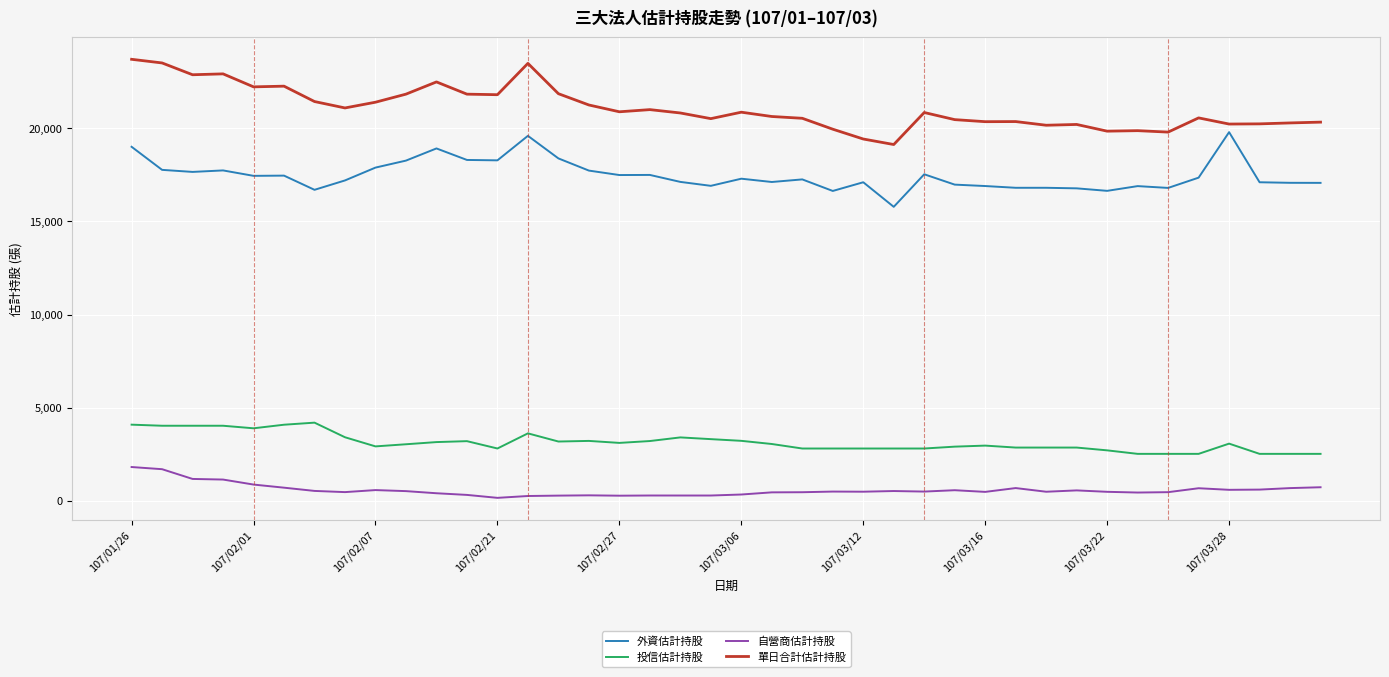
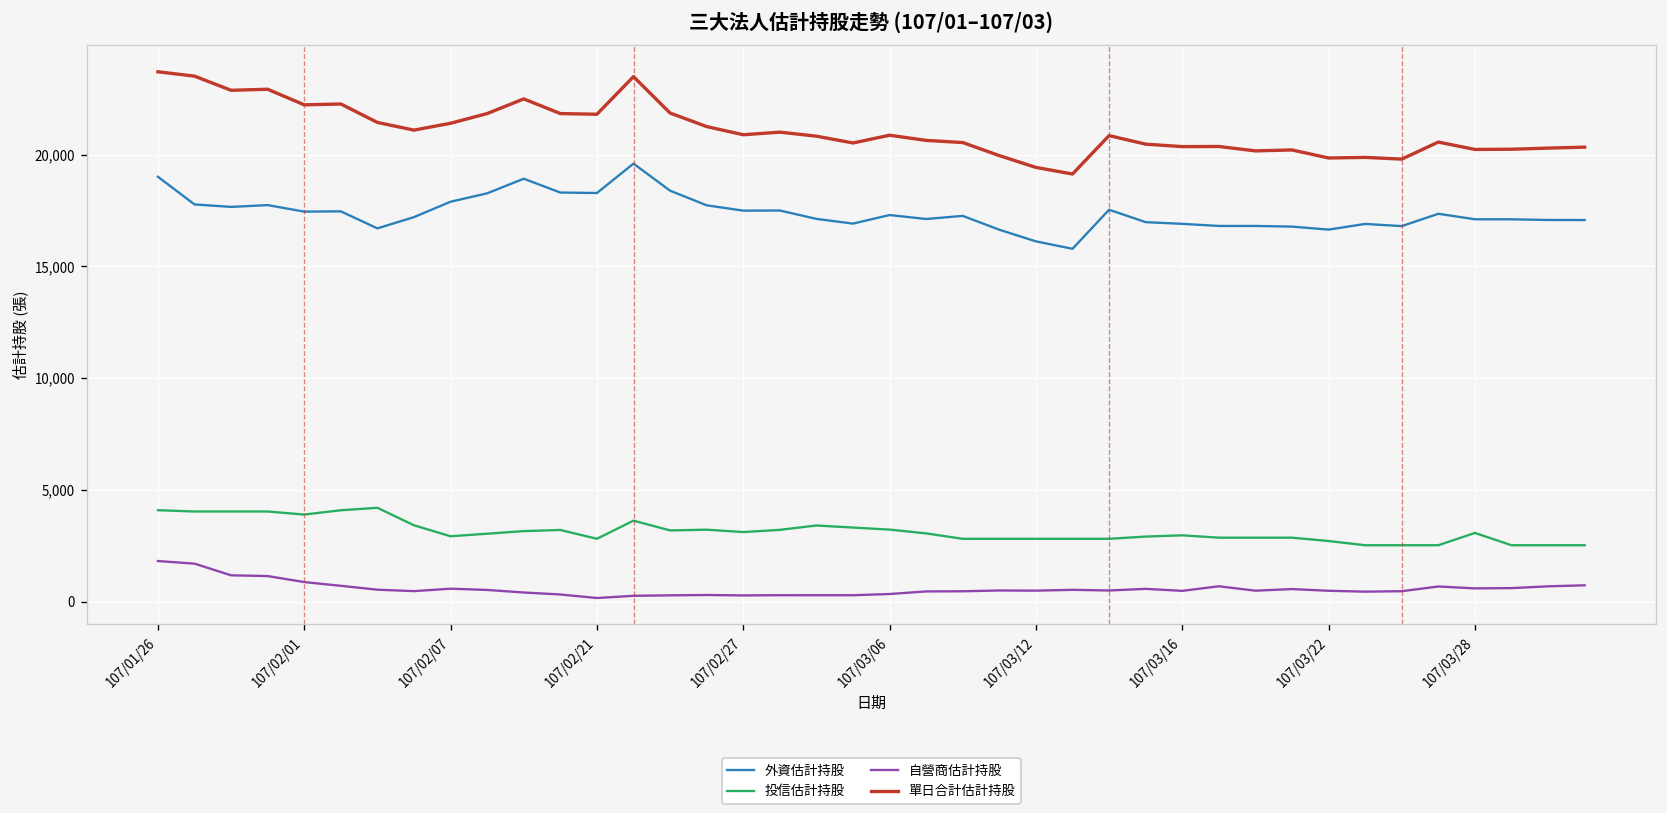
外資估計持股, 107/03/12: 17,100 -> 16,100
外資估計持股, 107/03/28: 19,800 -> 17,100
